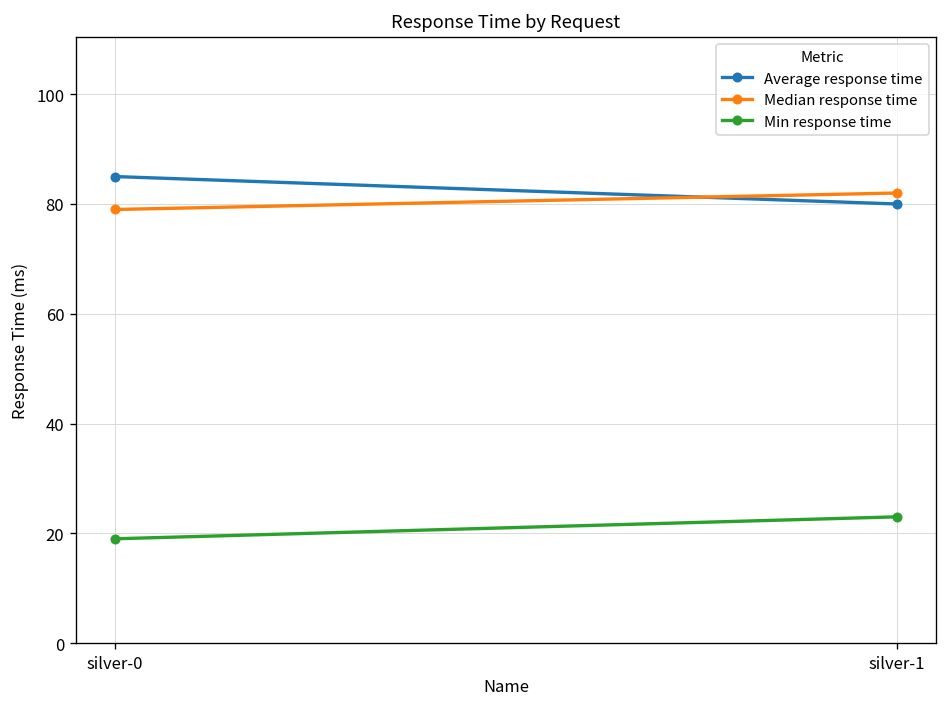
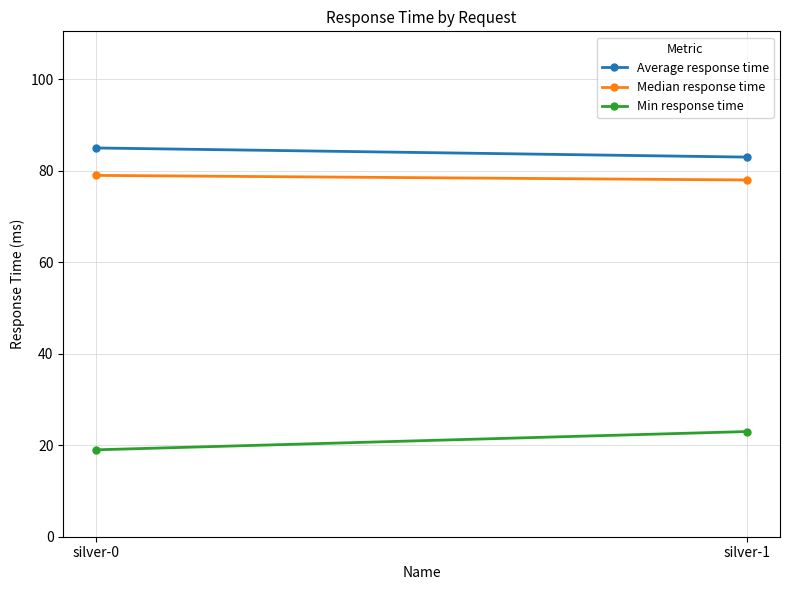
Average response time, silver-1: 80 -> 83
Median response time, silver-1: 82 -> 78
